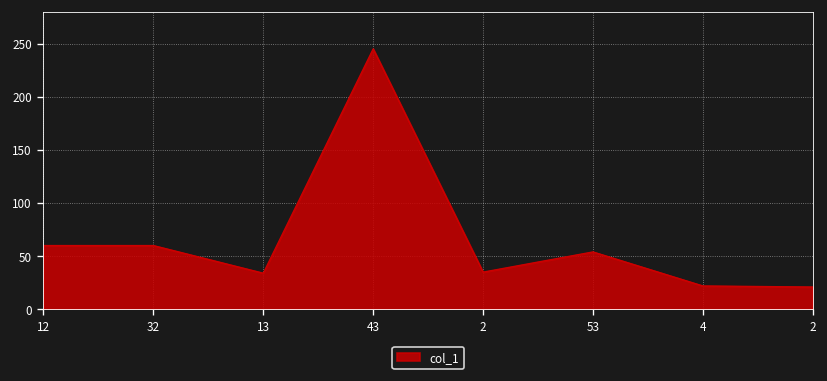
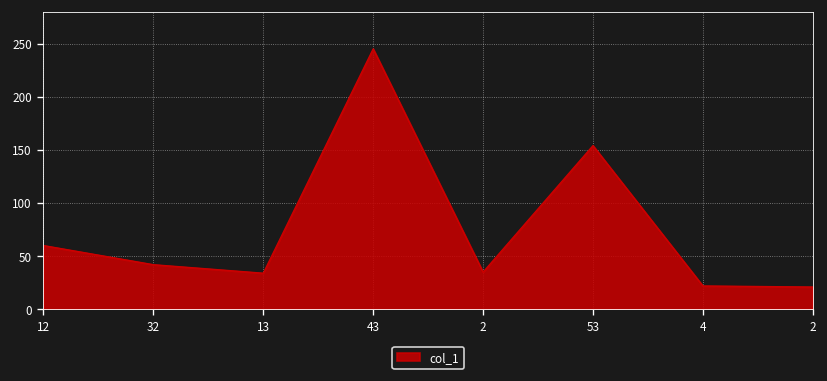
32: 60 -> 40
53: 50 -> 150
